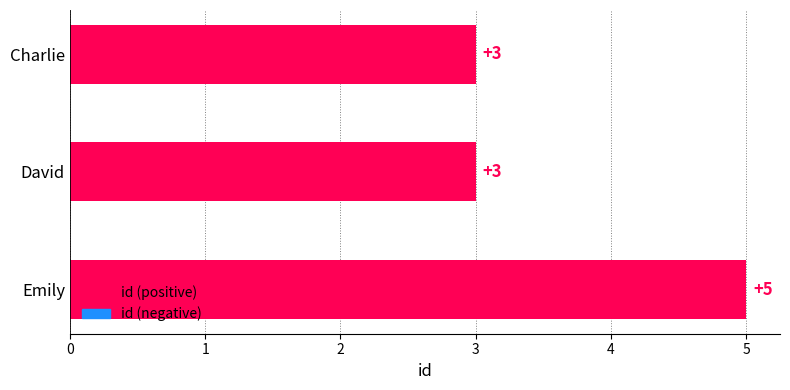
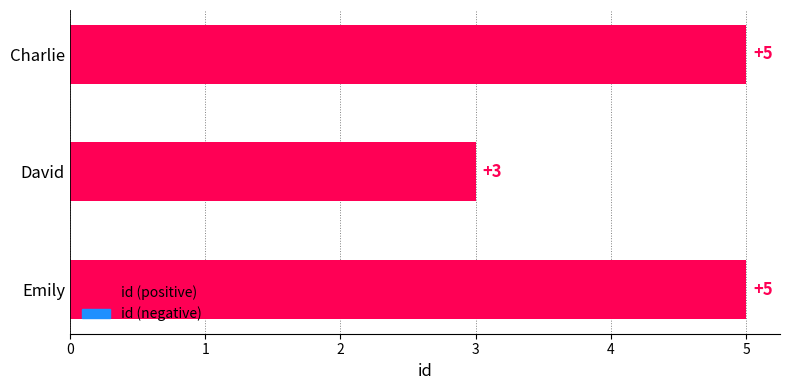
Charlie: +3 -> +5
